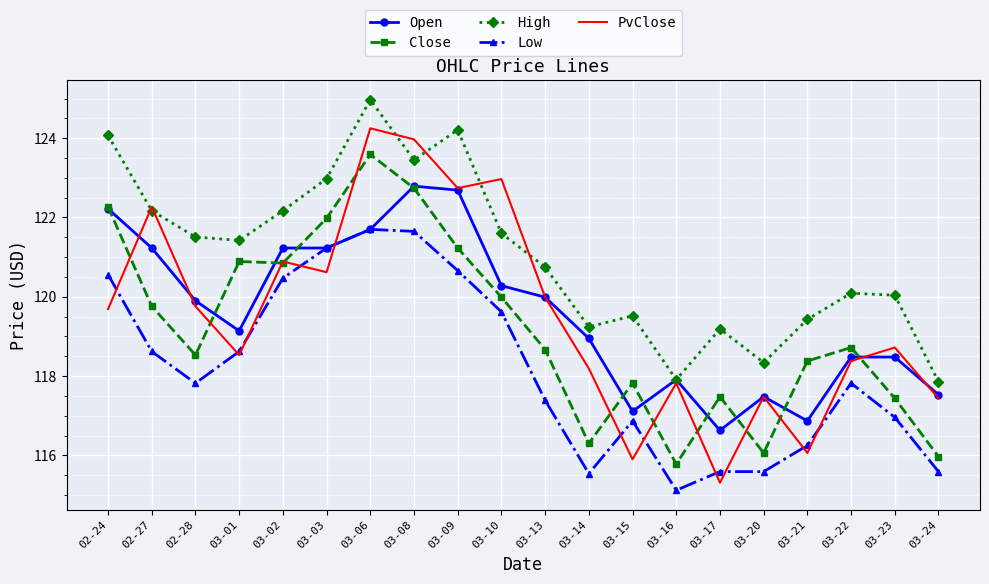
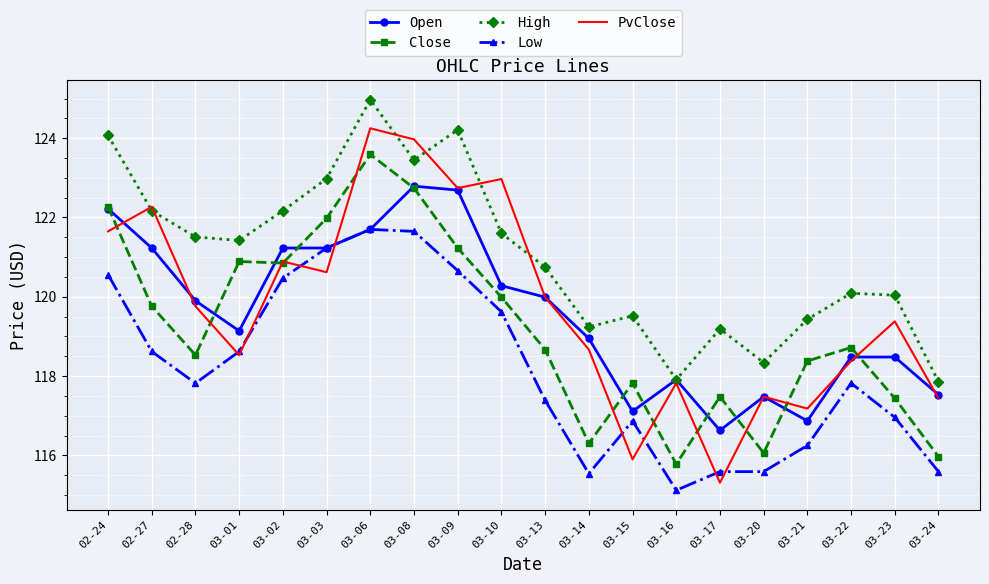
PvClose, 02-24: 119.7 -> 121.7
PvClose, 03-14: 118.2 -> 118.7
PvClose, 03-21: 116.1 -> 117.2
PvClose, 03-23: 118.7 -> 119.4
